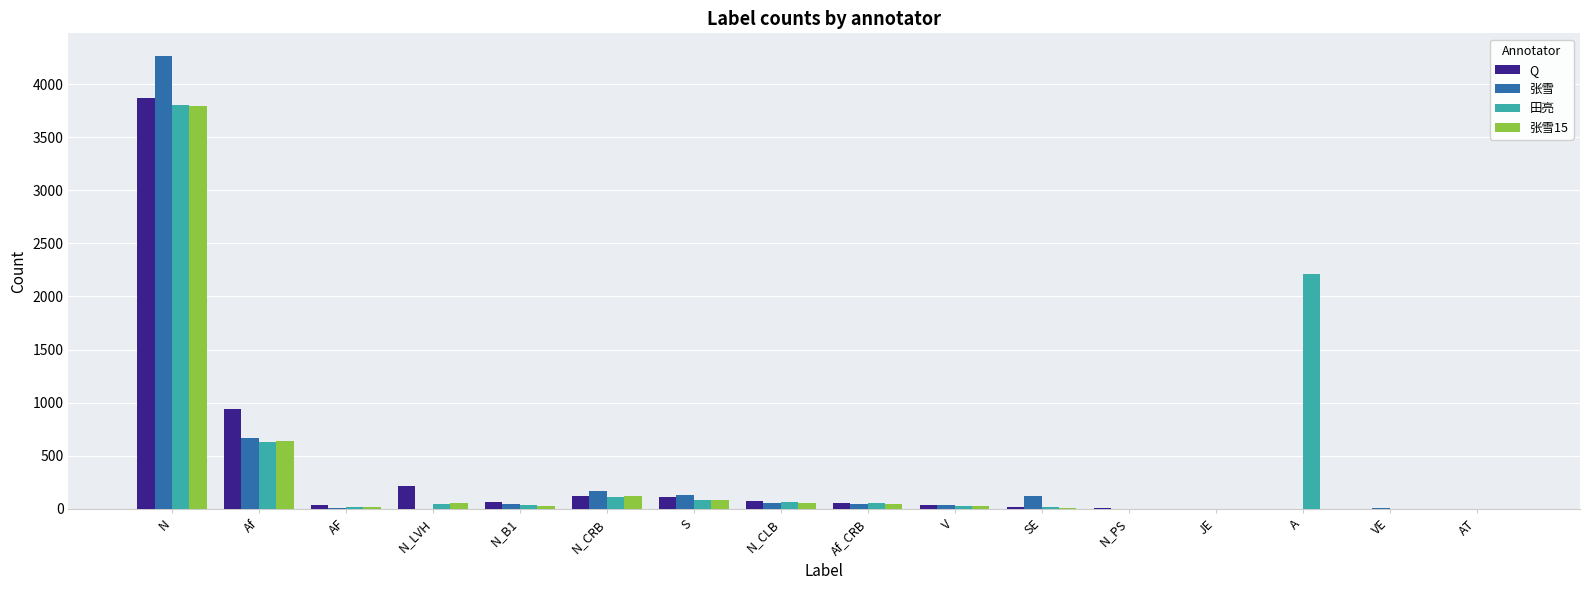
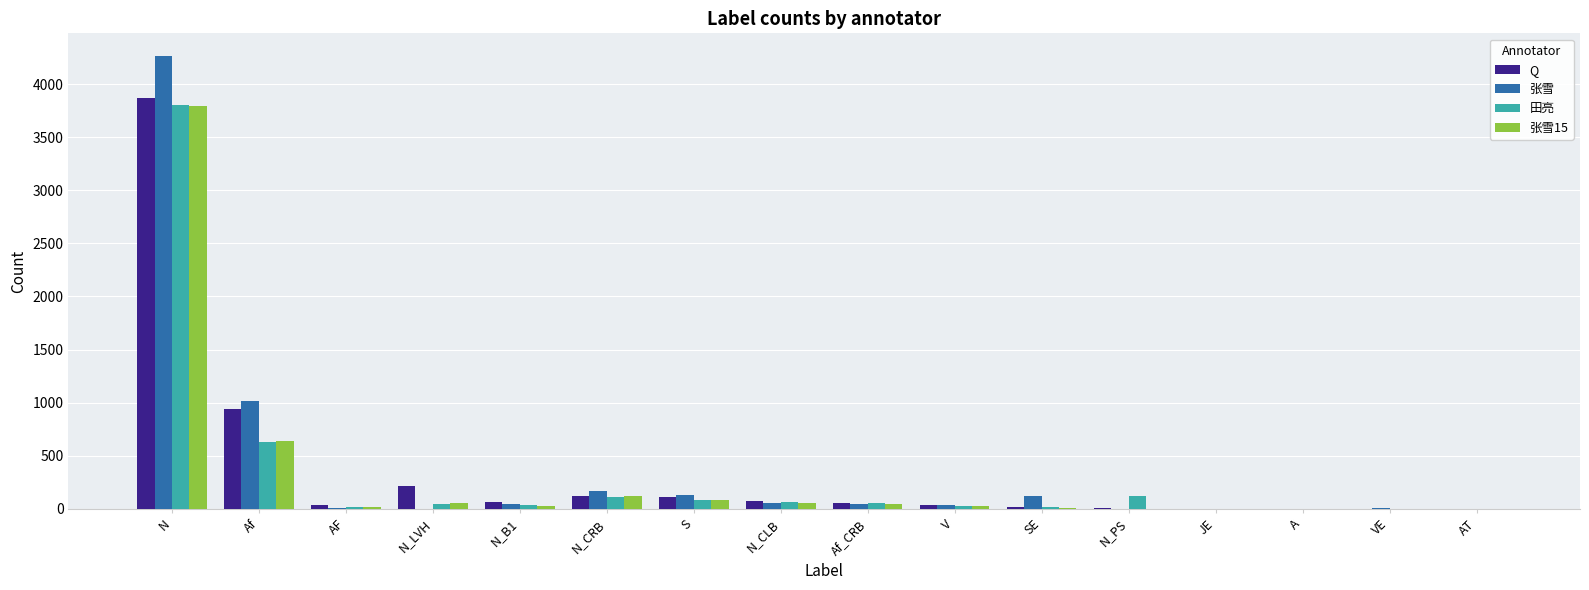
张雪, Af: 670 -> 1020
田亮, N_PS: 0 -> 120
田亮, A: 2210 -> 0
